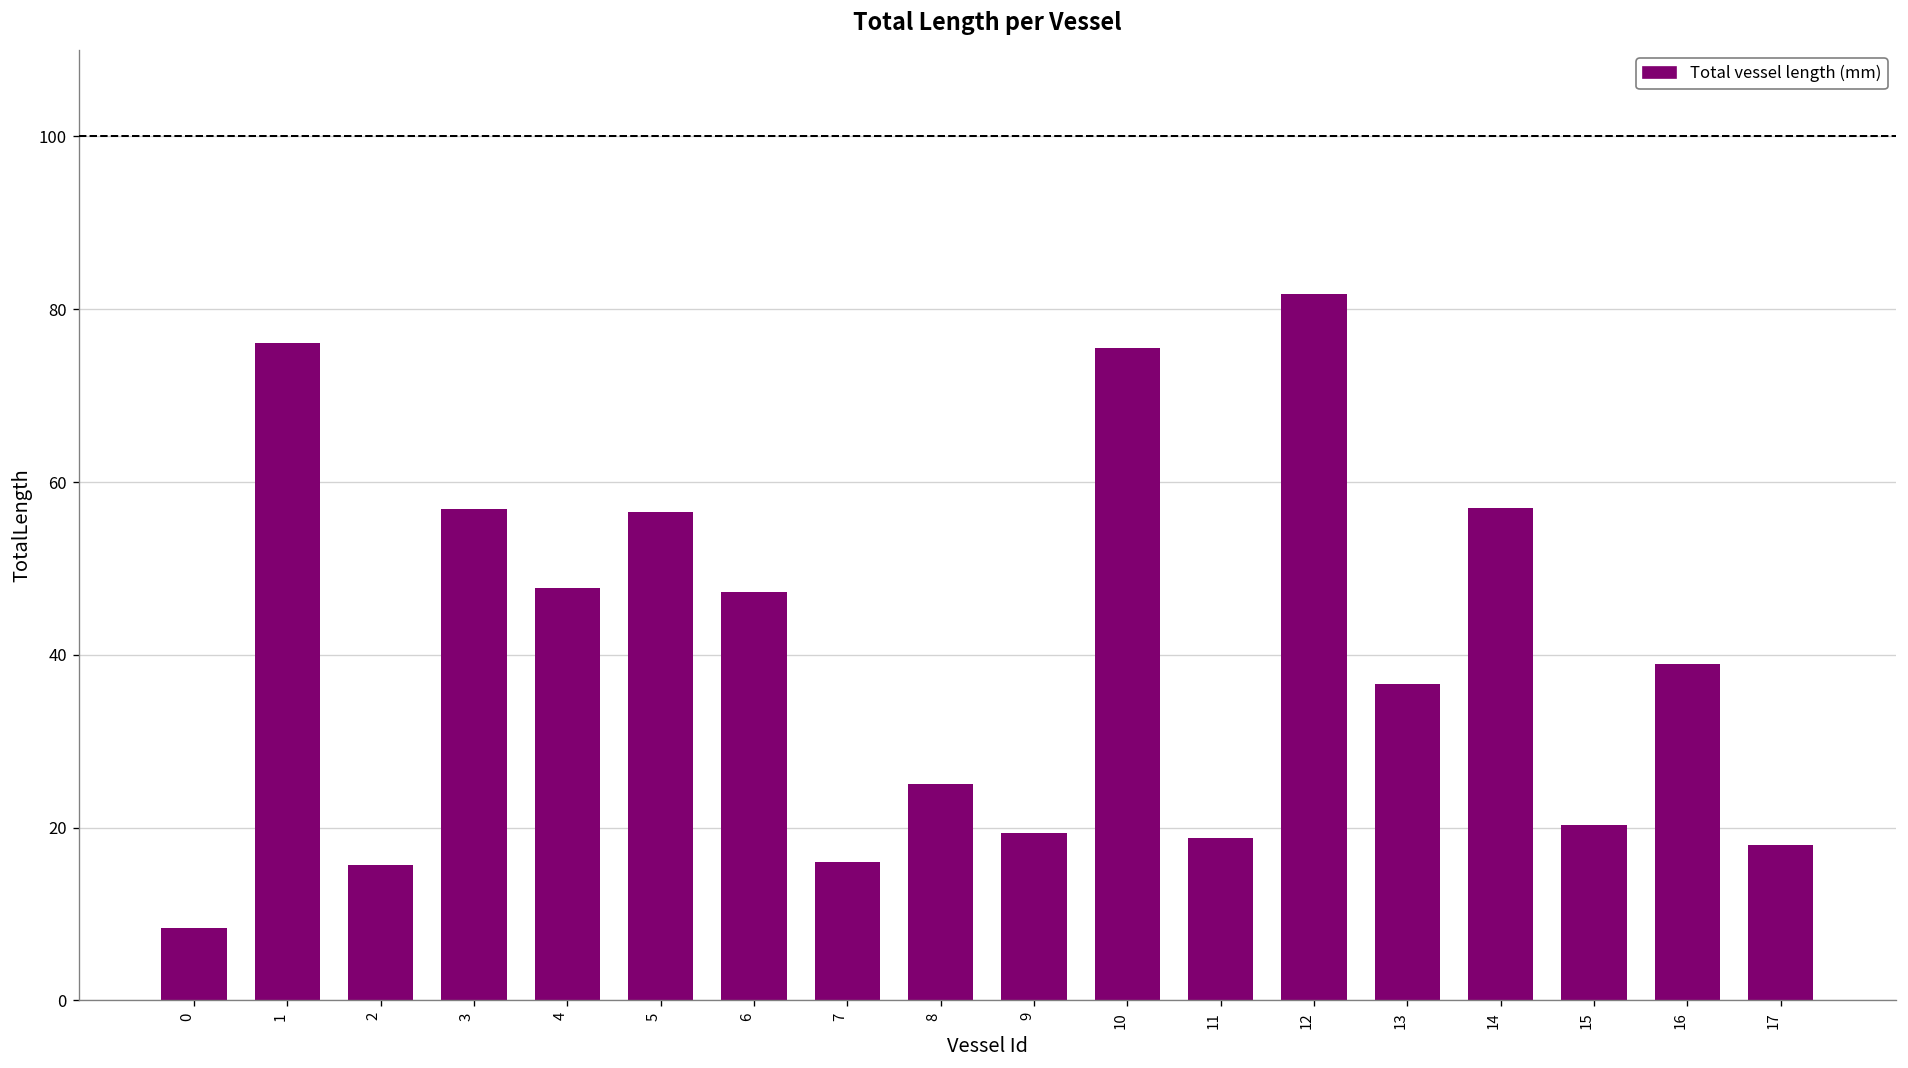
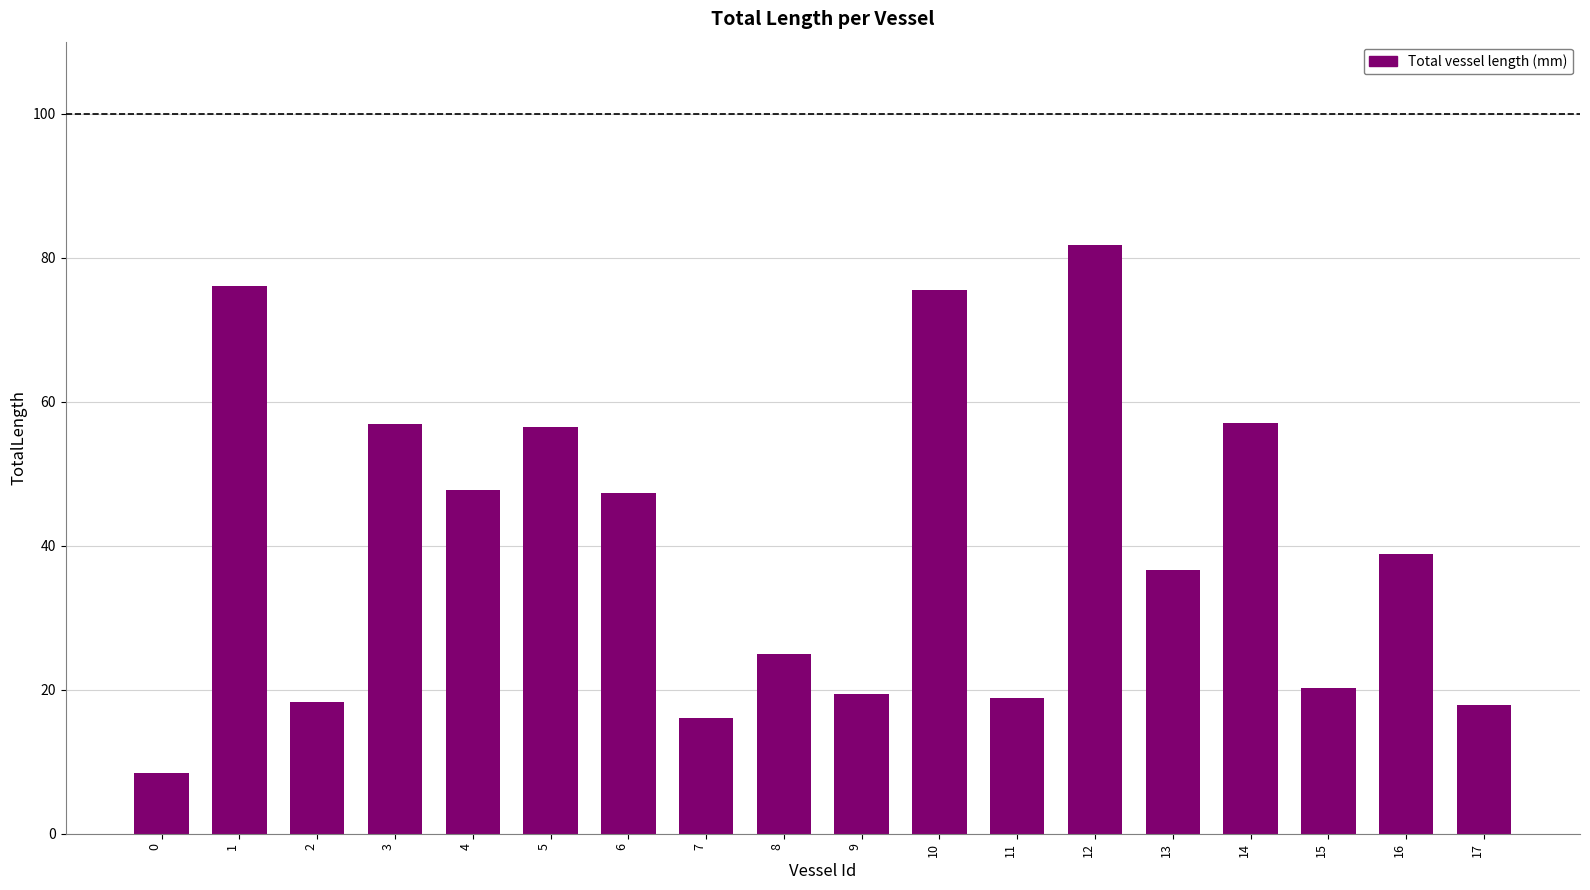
2: 16 -> 18
